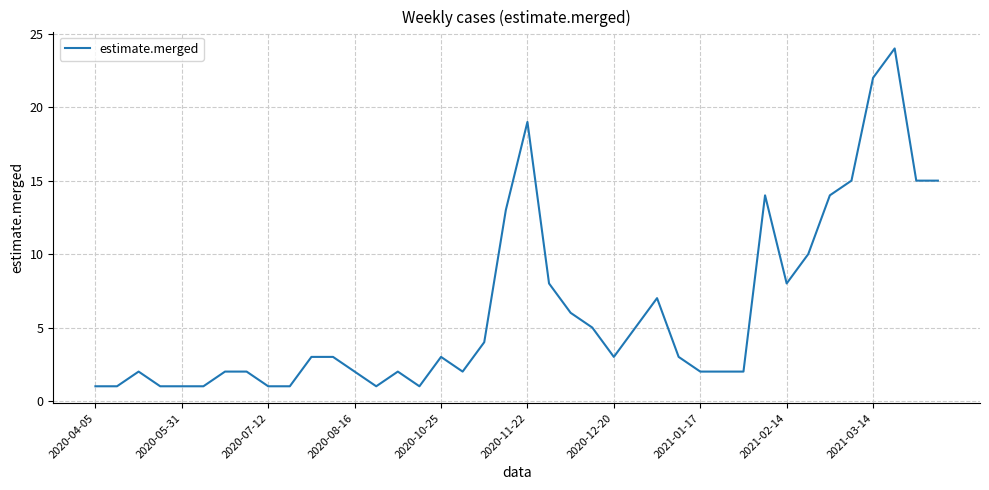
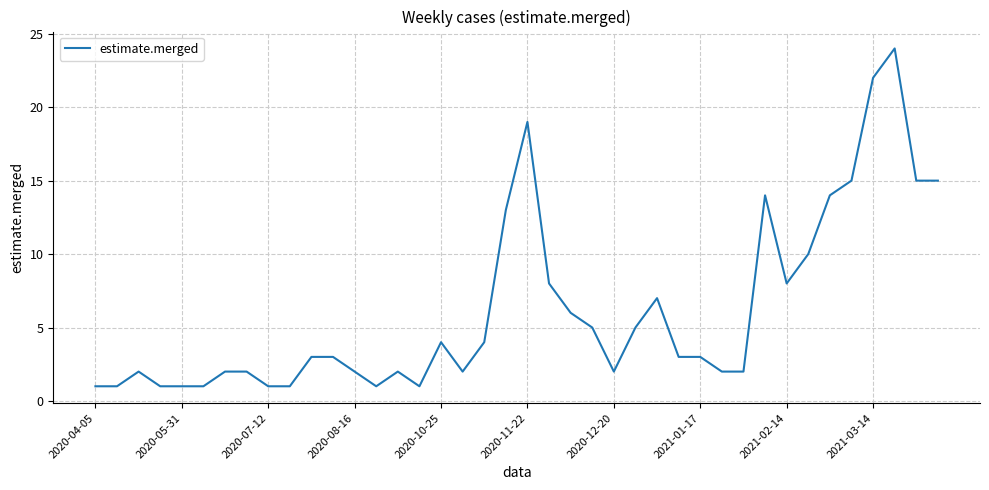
2020-10-25: 3 -> 4
2020-12-20: 3 -> 2
2021-01-17: 2 -> 3
